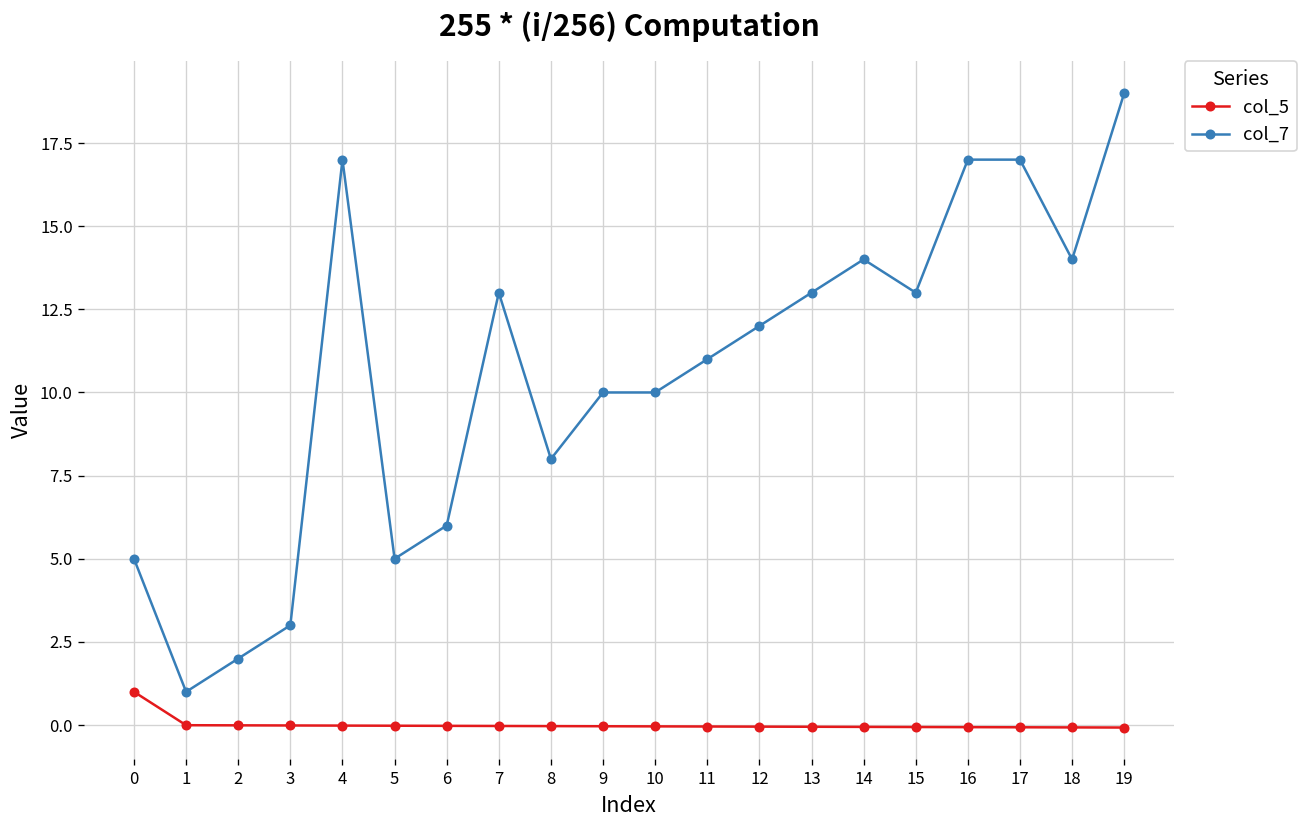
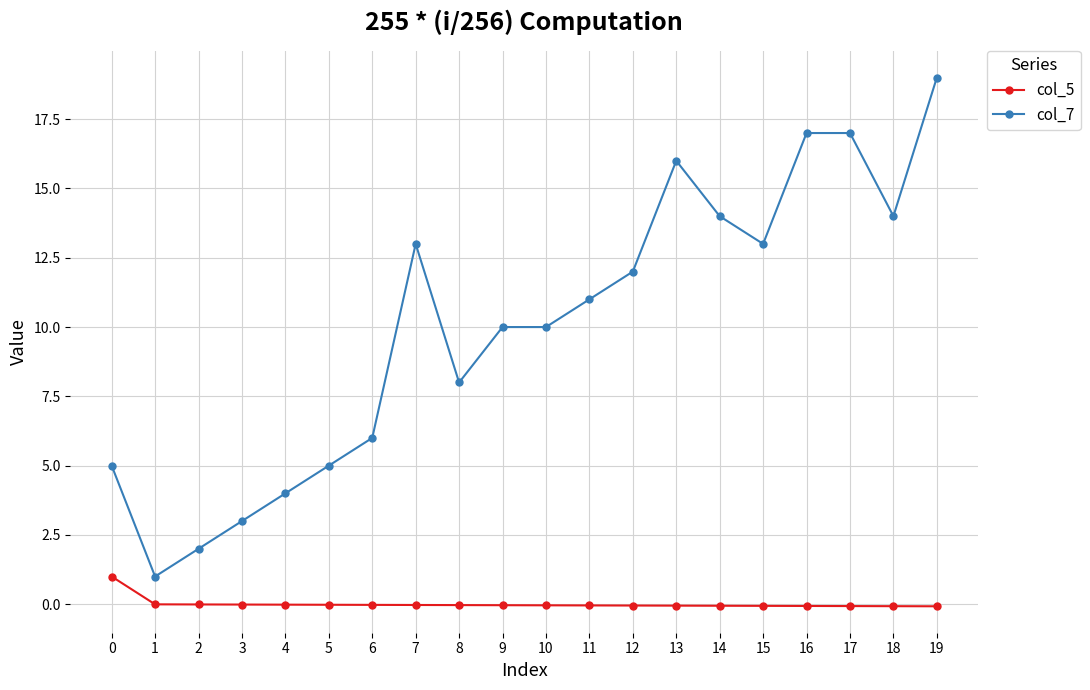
col_7, 4: 17 -> 4
col_7, 13: 13 -> 16
